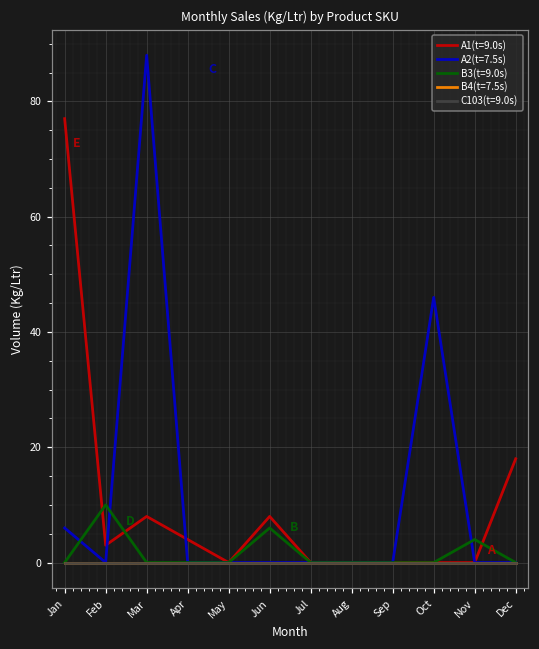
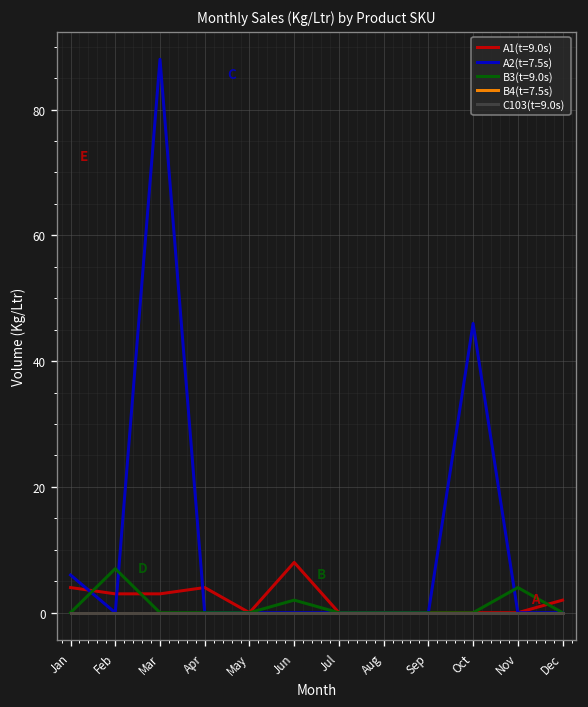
A1(t=9.0s), Jan: 77 -> 4
B3(t=9.0s), Feb: 10 -> 7
A1(t=9.0s), Mar: 8 -> 3
B3(t=9.0s), Jun: 6 -> 2
A1(t=9.0s), Dec: 18 -> 2
